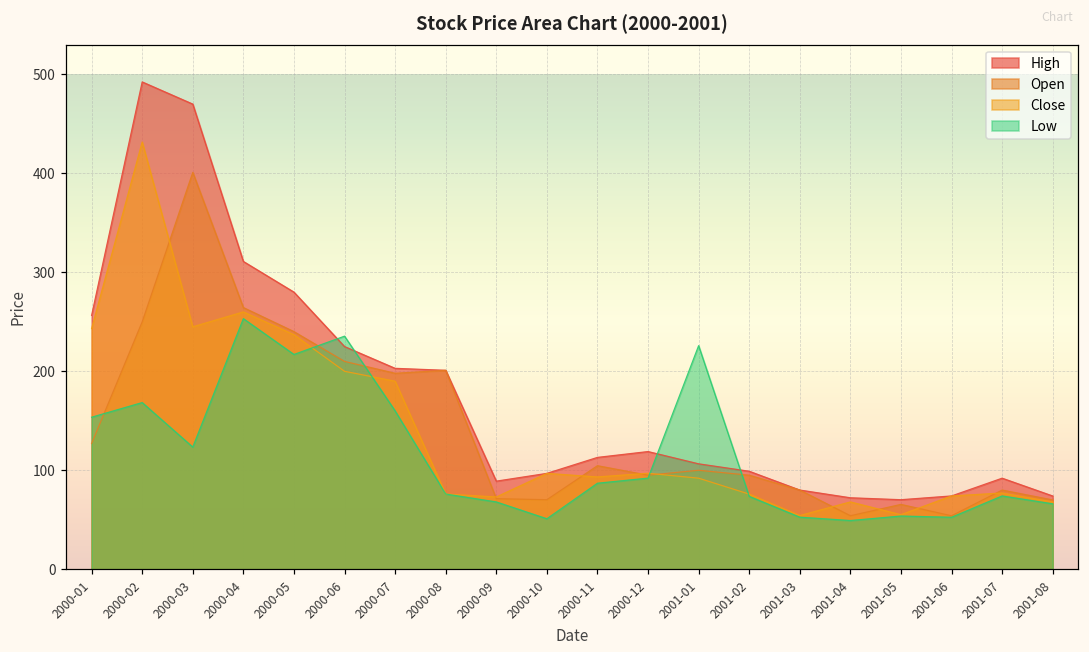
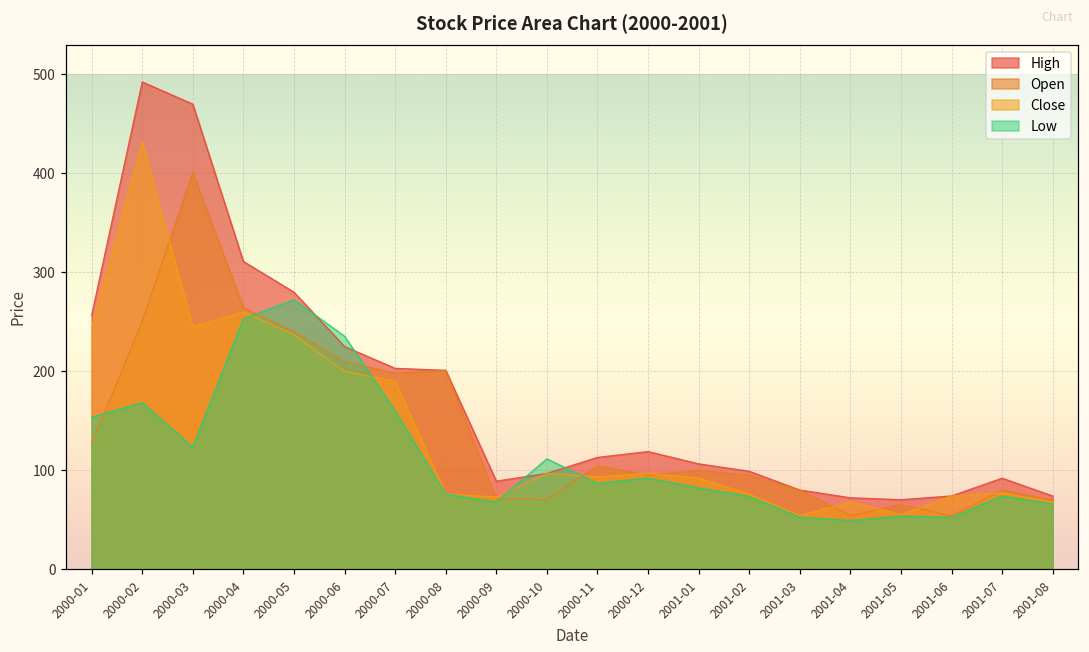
Low, 2000-05: 220 -> 270
Low, 2000-10: 50 -> 110
Low, 2001-01: 230 -> 80
